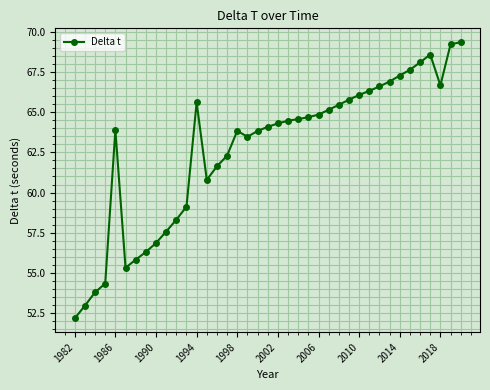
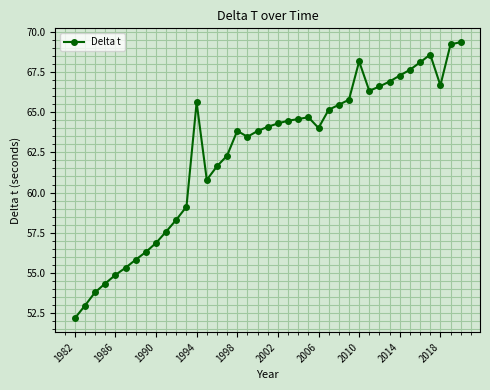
1986: 63.9 -> 54.9
2006: 64.9 -> 64.0
2010: 66.1 -> 68.2
